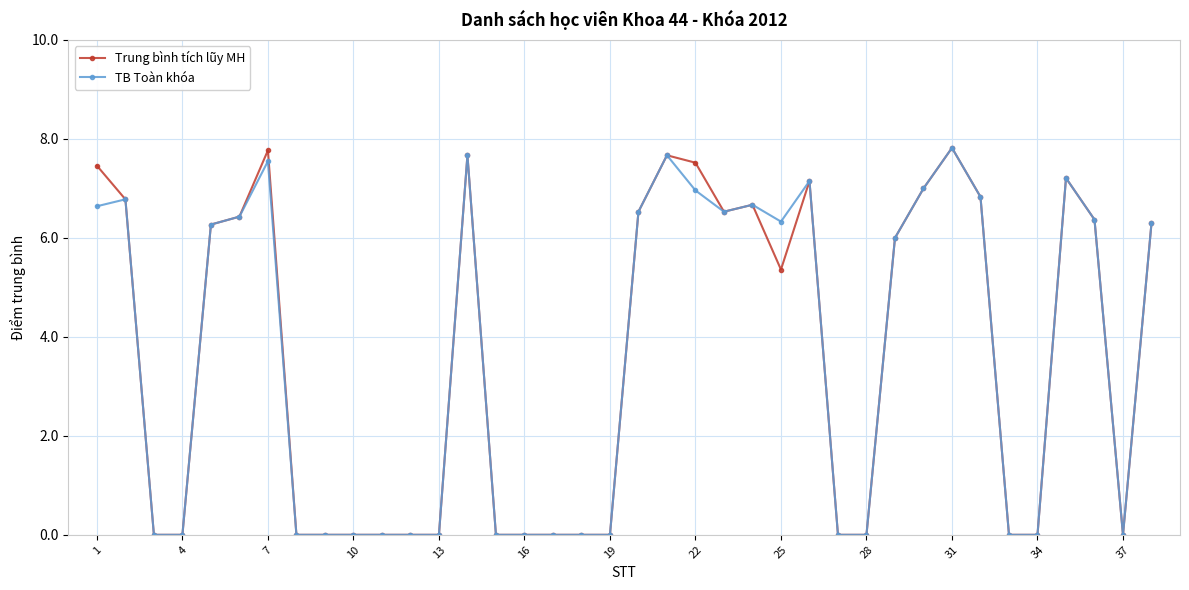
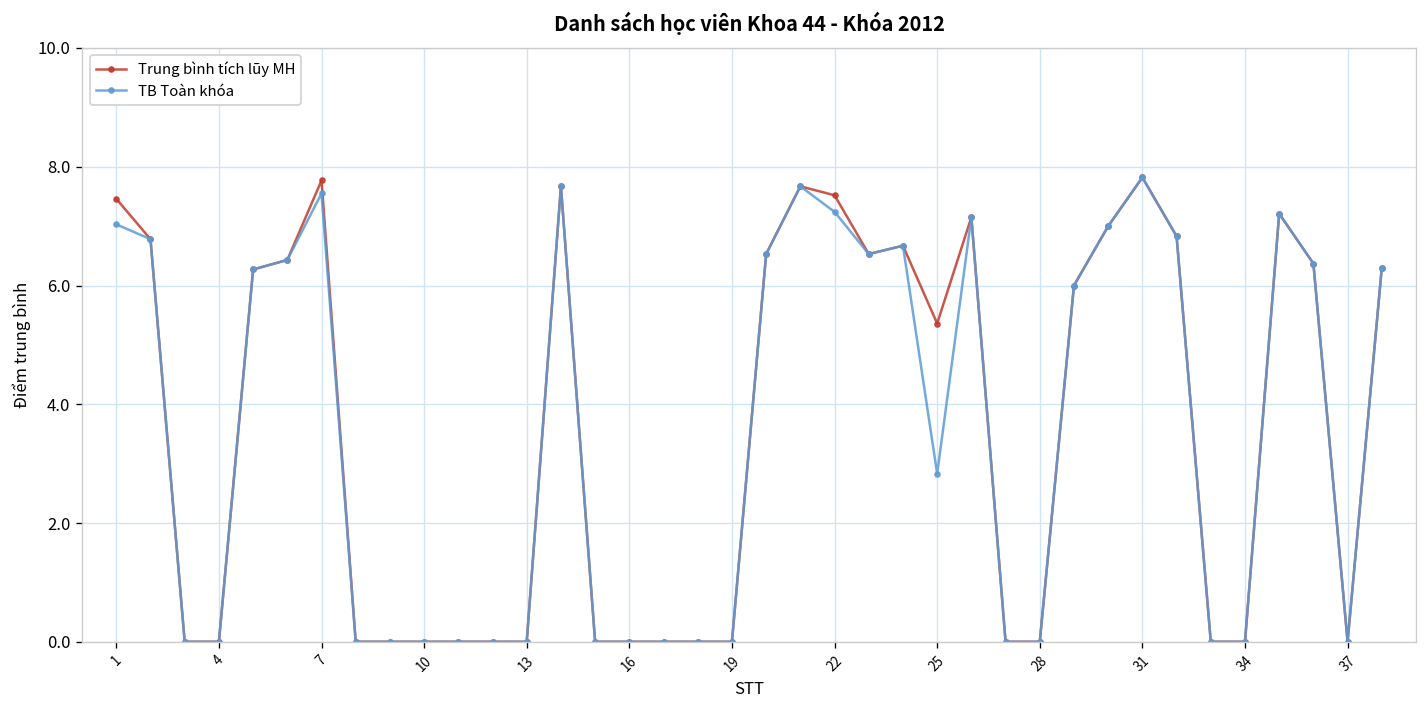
TB Toàn khóa, 1: 6.6 -> 7.0
TB Toàn khóa, 22: 7.0 -> 7.2
TB Toàn khóa, 25: 6.3 -> 2.8
